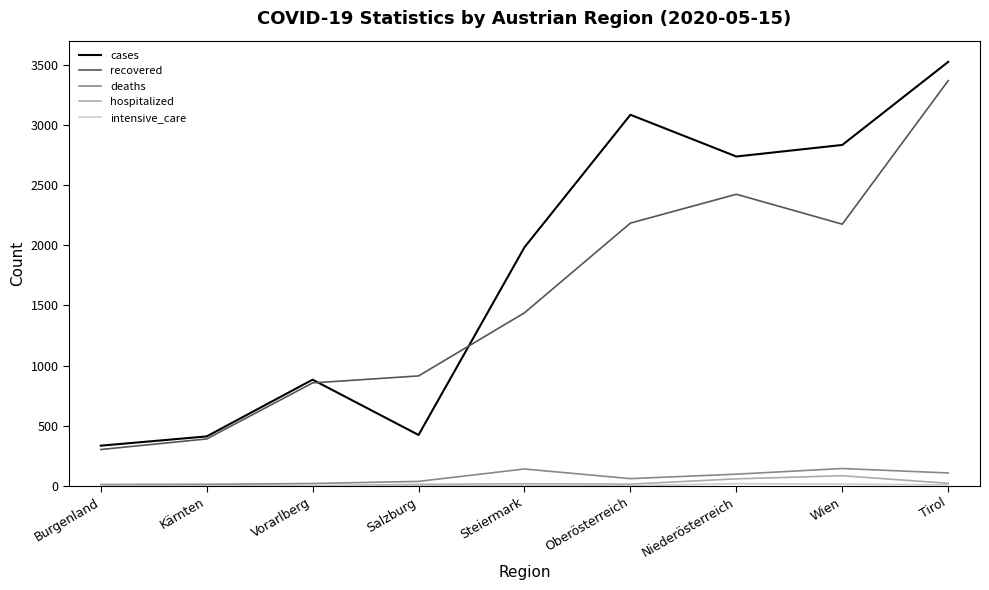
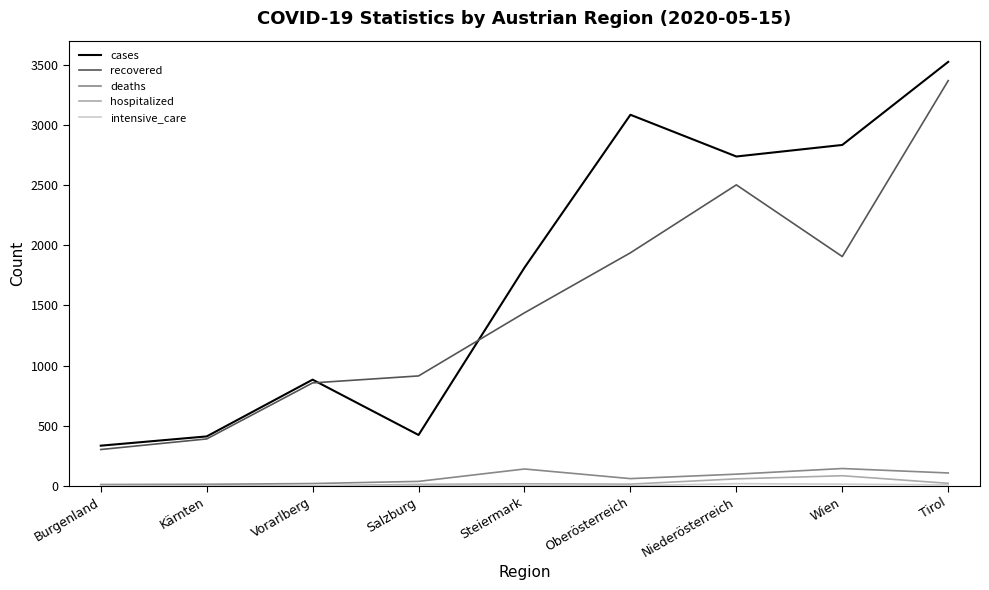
cases, Steiermark: 1980 -> 1820
recovered, Oberösterreich: 2190 -> 1940
recovered, Niederösterreich: 2430 -> 2500
recovered, Wien: 2180 -> 1910
